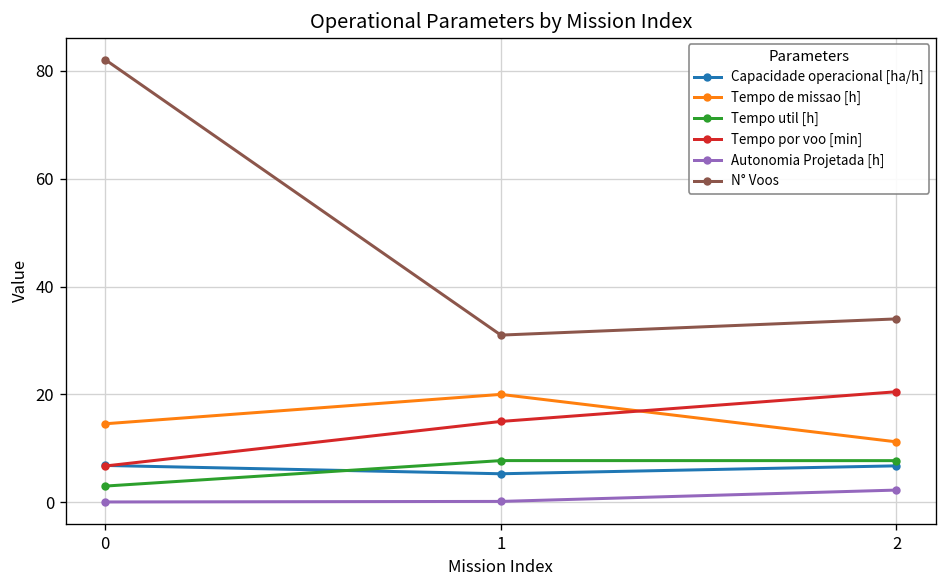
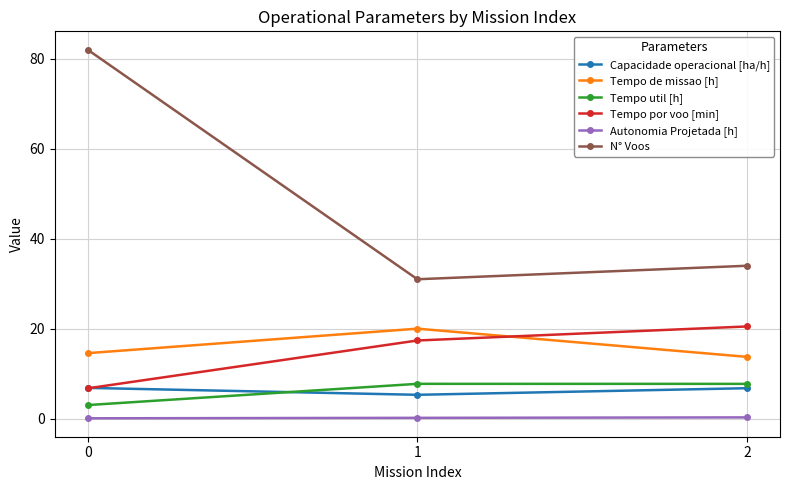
Tempo por voo [min], 1: 15 -> 17
Tempo de missao [h], 2: 11 -> 14
Autonomia Projetada [h], 2: 2 -> 0
